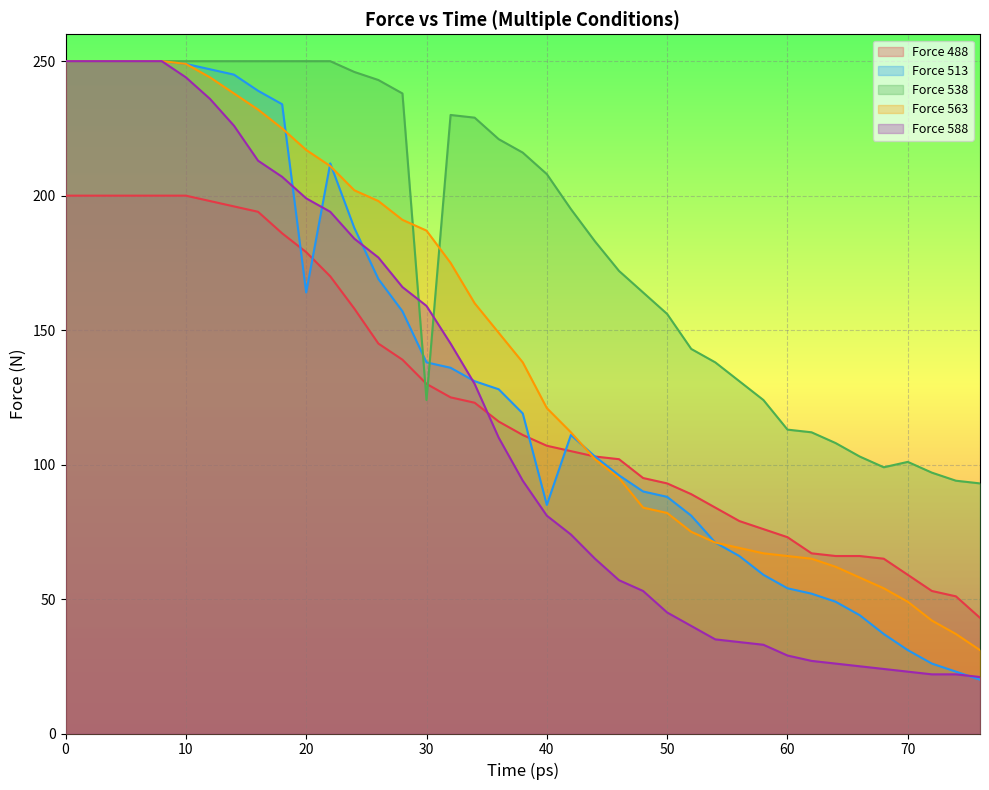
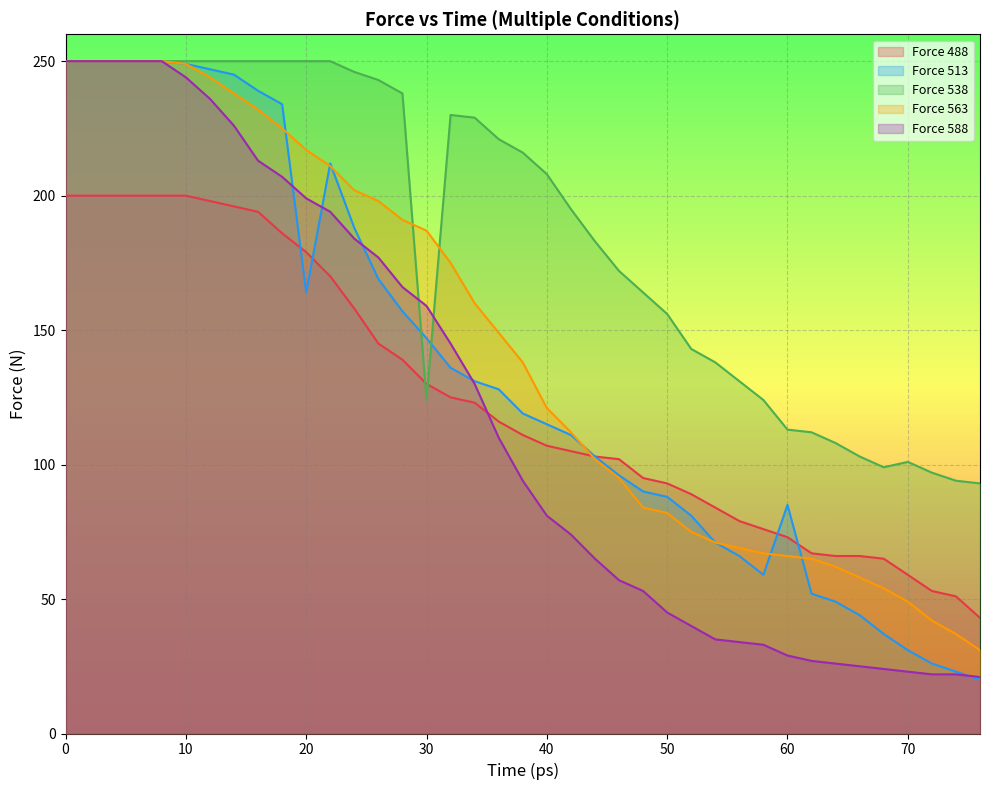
Force 513, 30: 138 -> 147
Force 513, 40: 85 -> 115
Force 513, 60: 54 -> 85
